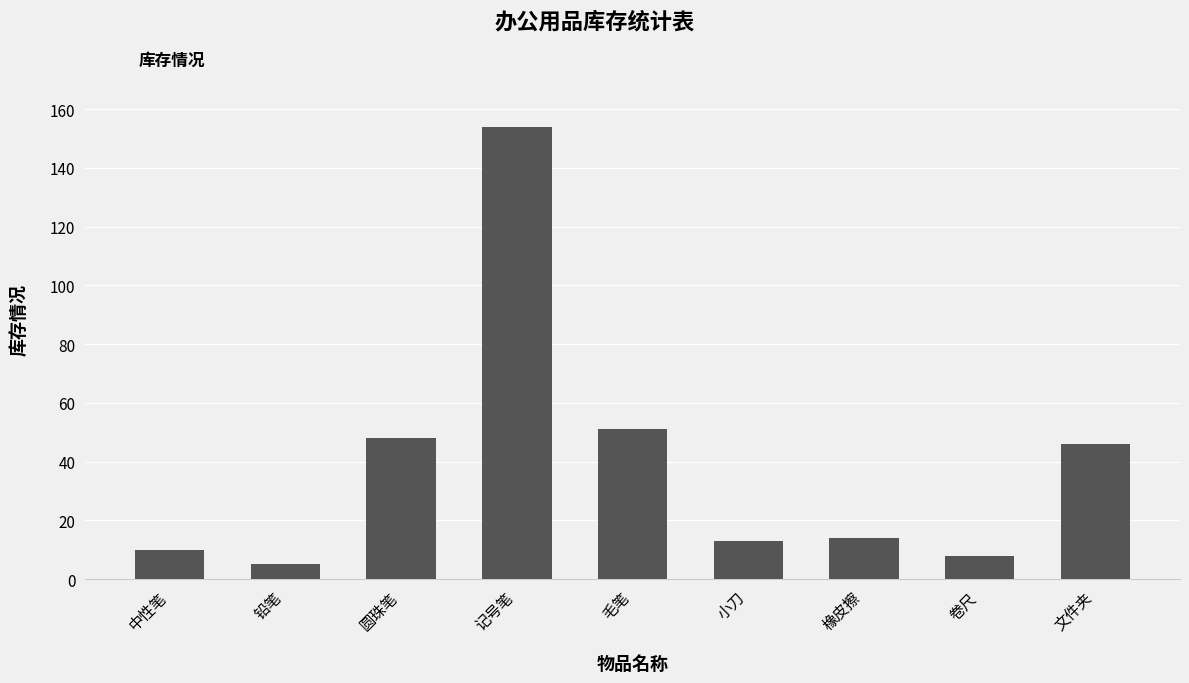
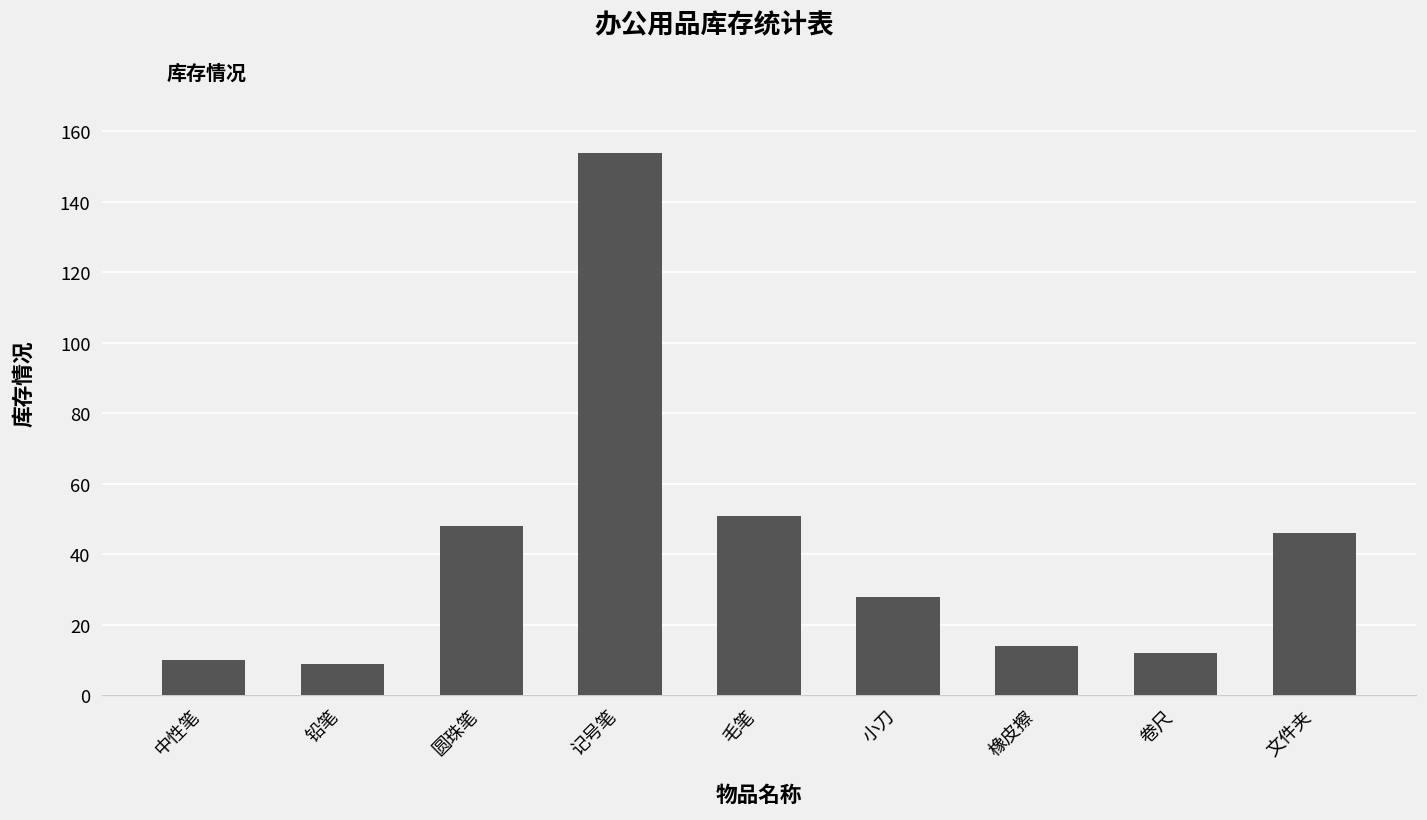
铅笔: 5 -> 9
小刀: 13 -> 28
卷尺: 8 -> 12
